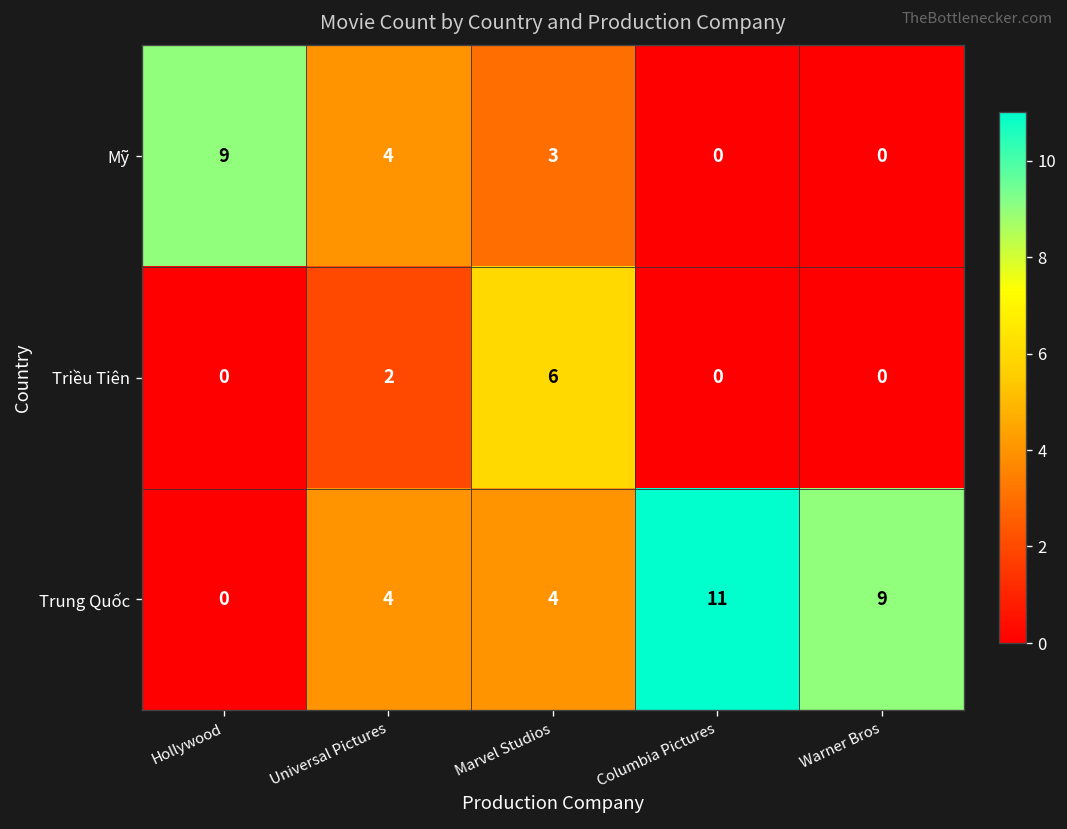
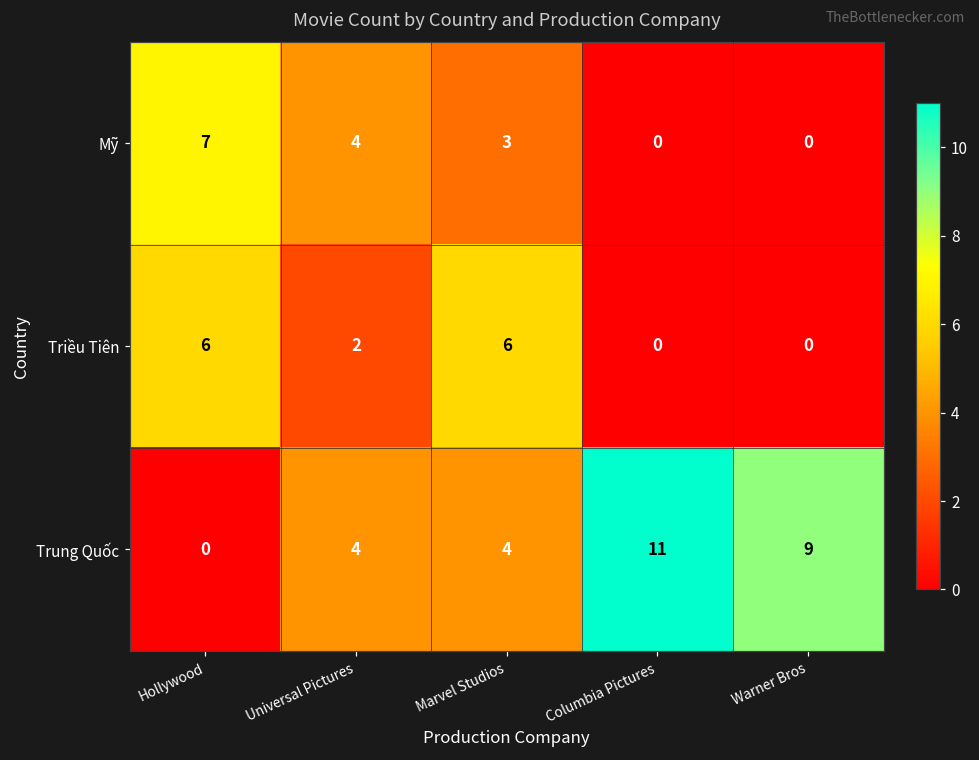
Mỹ, Hollywood: 9 -> 7
Triều Tiên, Hollywood: 0 -> 6
